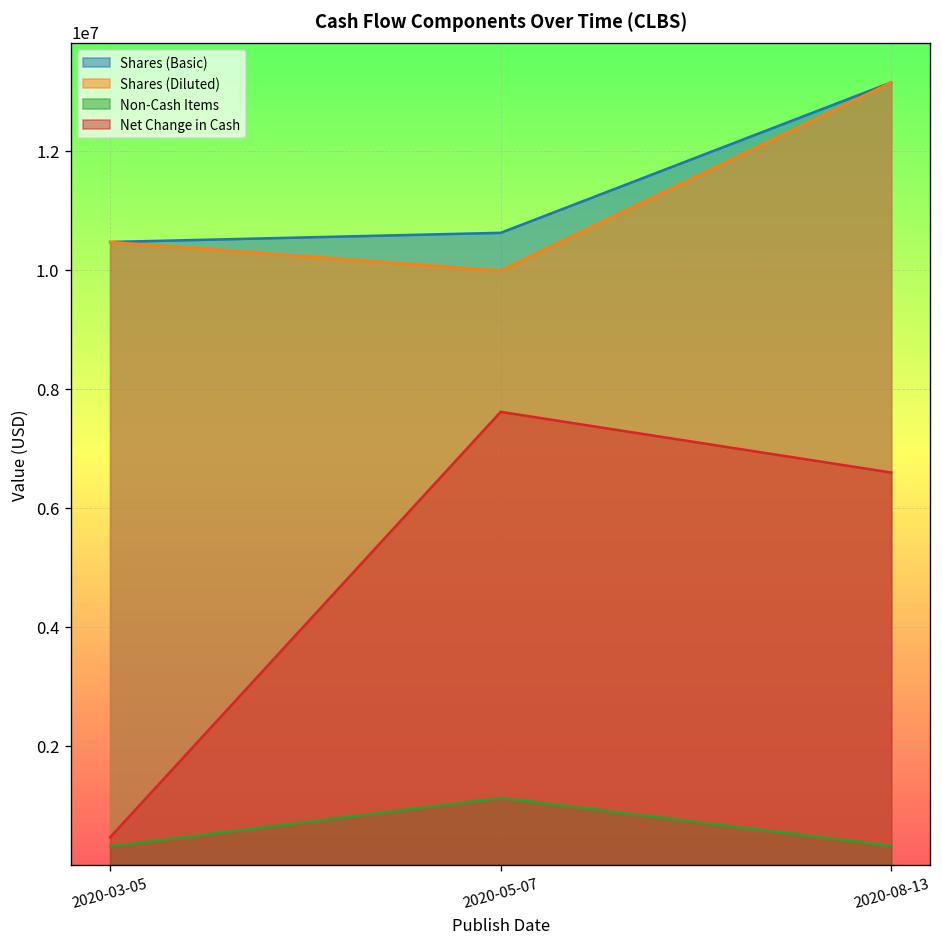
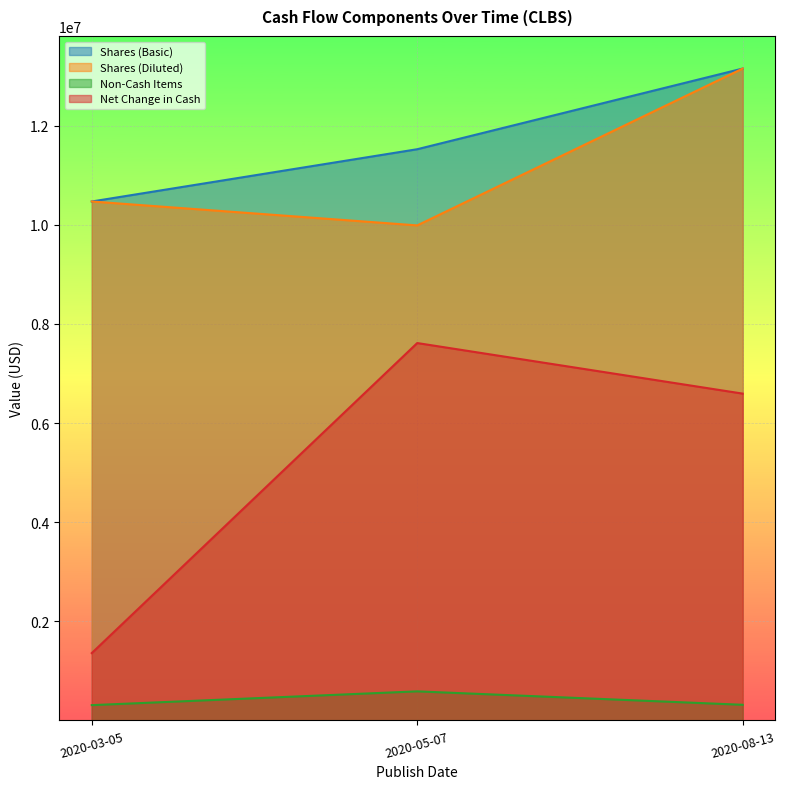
Net Change in Cash, 2020-03-05: 500000 -> 1400000
Shares (Basic), 2020-05-07: 10600000 -> 11500000
Non-Cash Items, 2020-05-07: 1100000 -> 600000
